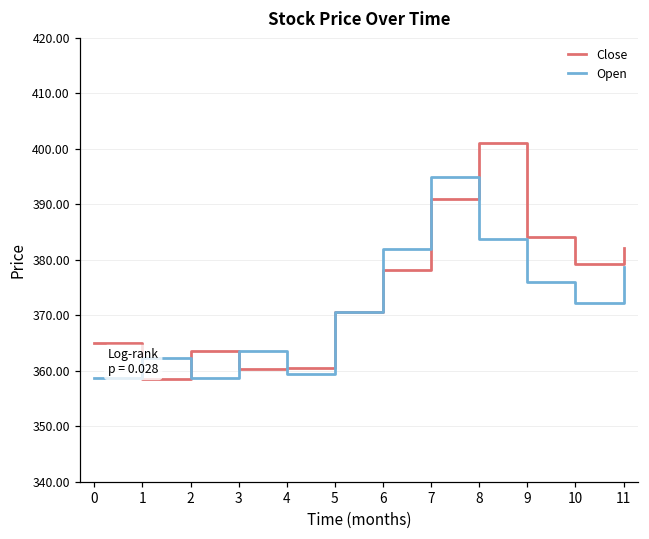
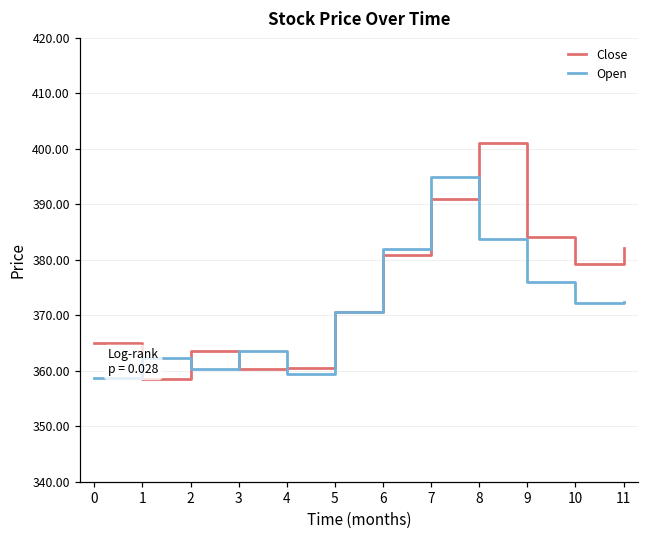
Open, 2: 359 -> 360
Close, 6: 378 -> 381
Open, 11: 379 -> 372
